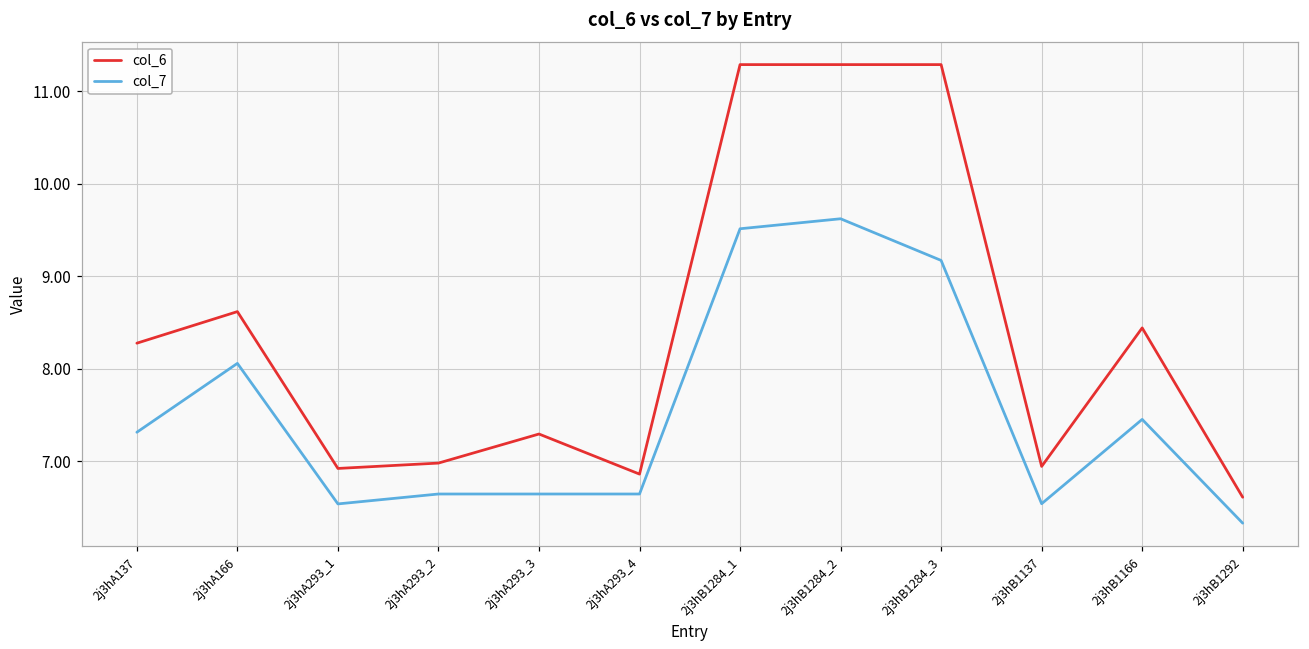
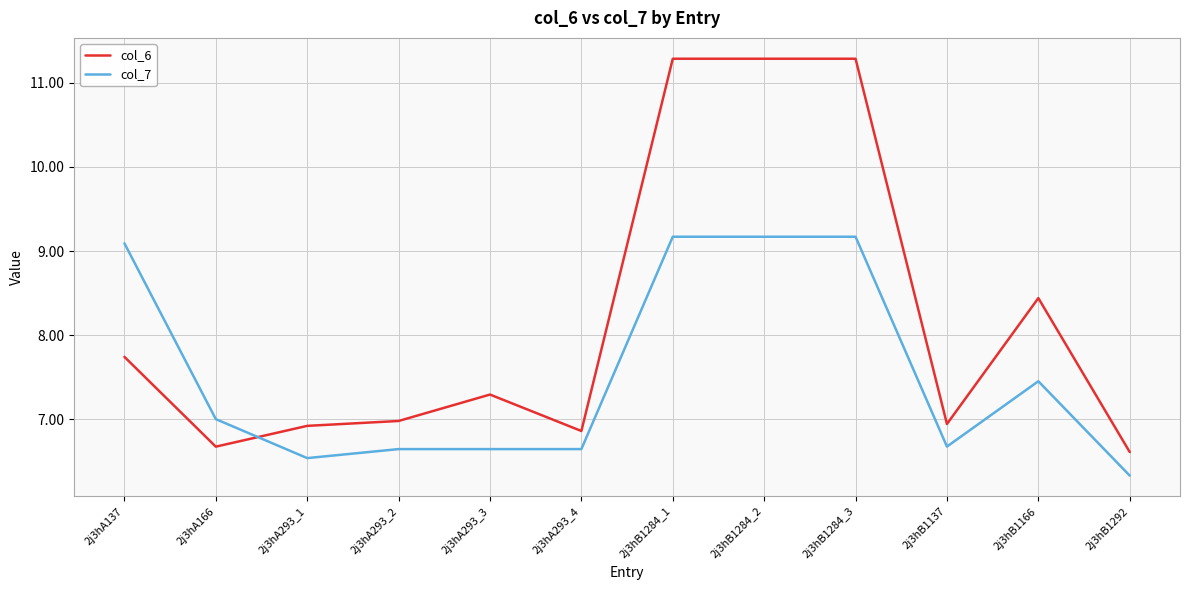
col_6, 2j3hA137: 8.3 -> 7.7
col_7, 2j3hA137: 7.3 -> 9.1
col_6, 2j3hA166: 8.6 -> 6.7
col_7, 2j3hA166: 8.1 -> 7.0
col_7, 2j3hB1284_1: 9.5 -> 9.2
col_7, 2j3hB1284_2: 9.6 -> 9.2
col_7, 2j3hB1137: 6.5 -> 6.7
